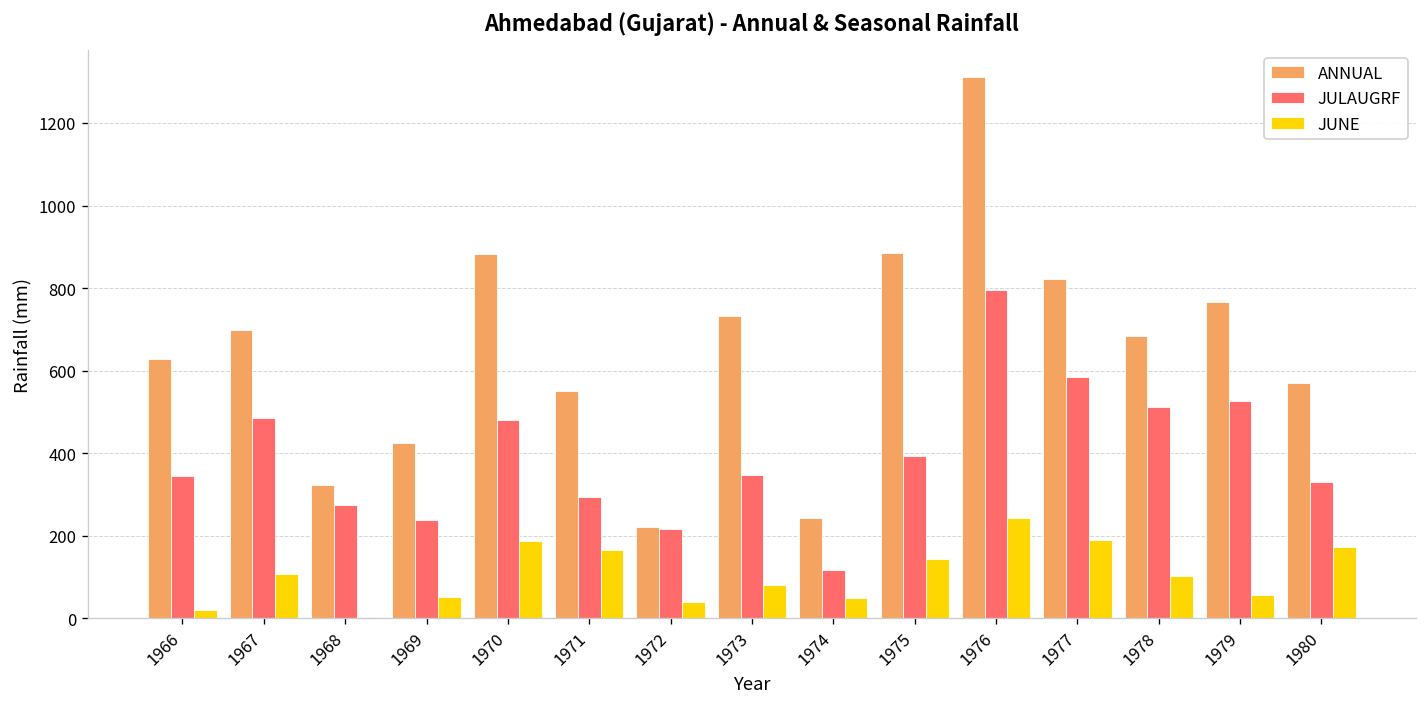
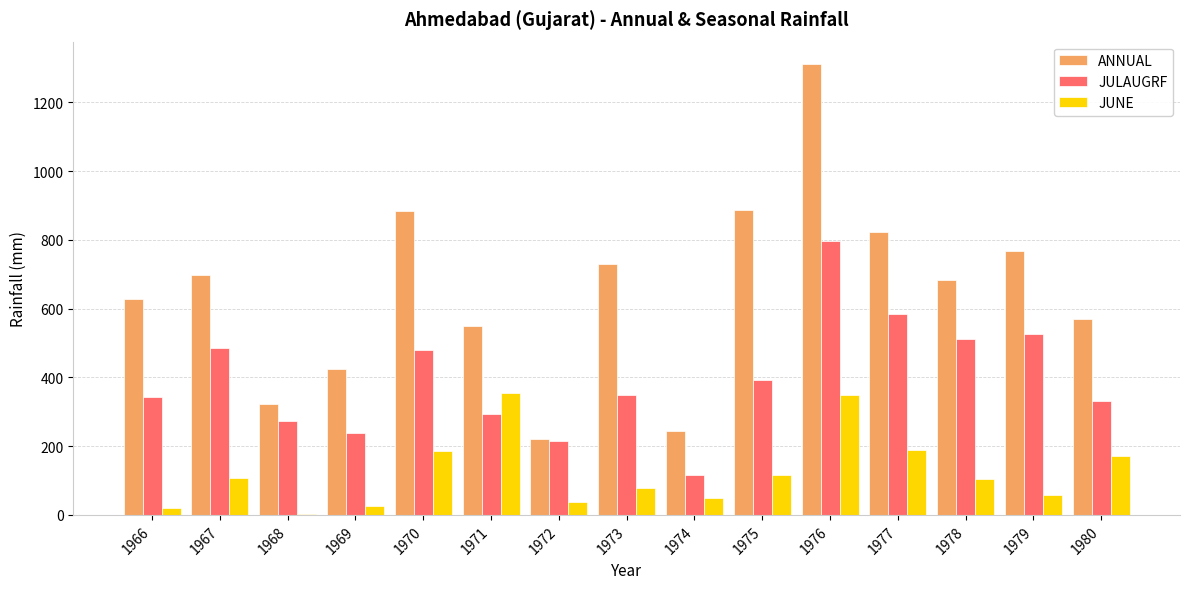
JUNE, 1969: 50 -> 30
JUNE, 1971: 170 -> 350
JUNE, 1975: 140 -> 120
JUNE, 1976: 240 -> 350
